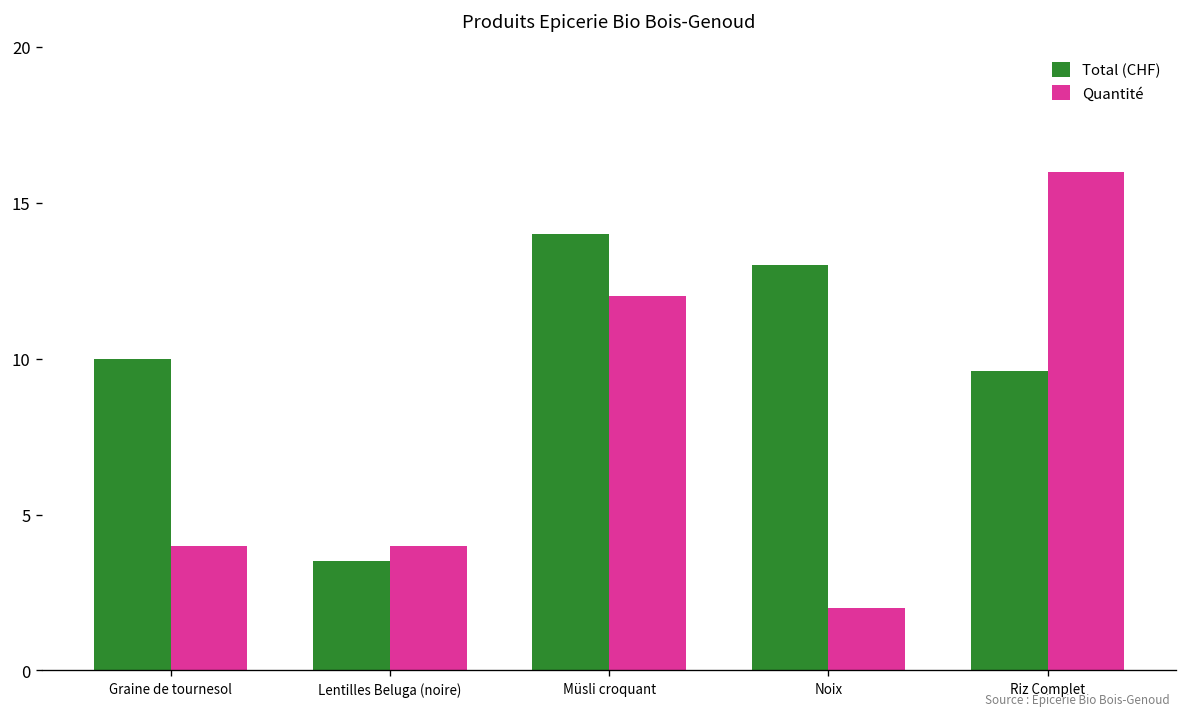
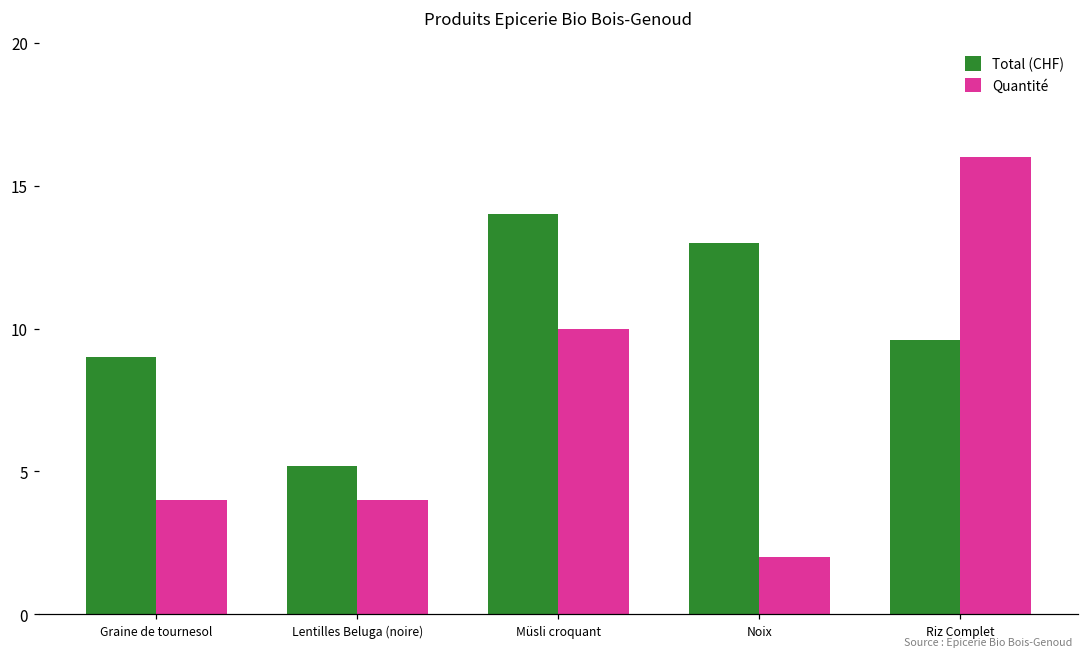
Total (CHF), Graine de tournesol: 10 -> 9
Total (CHF), Lentilles Beluga (noire): 3.5 -> 5.2
Quantité, Müsli croquant: 12 -> 10
